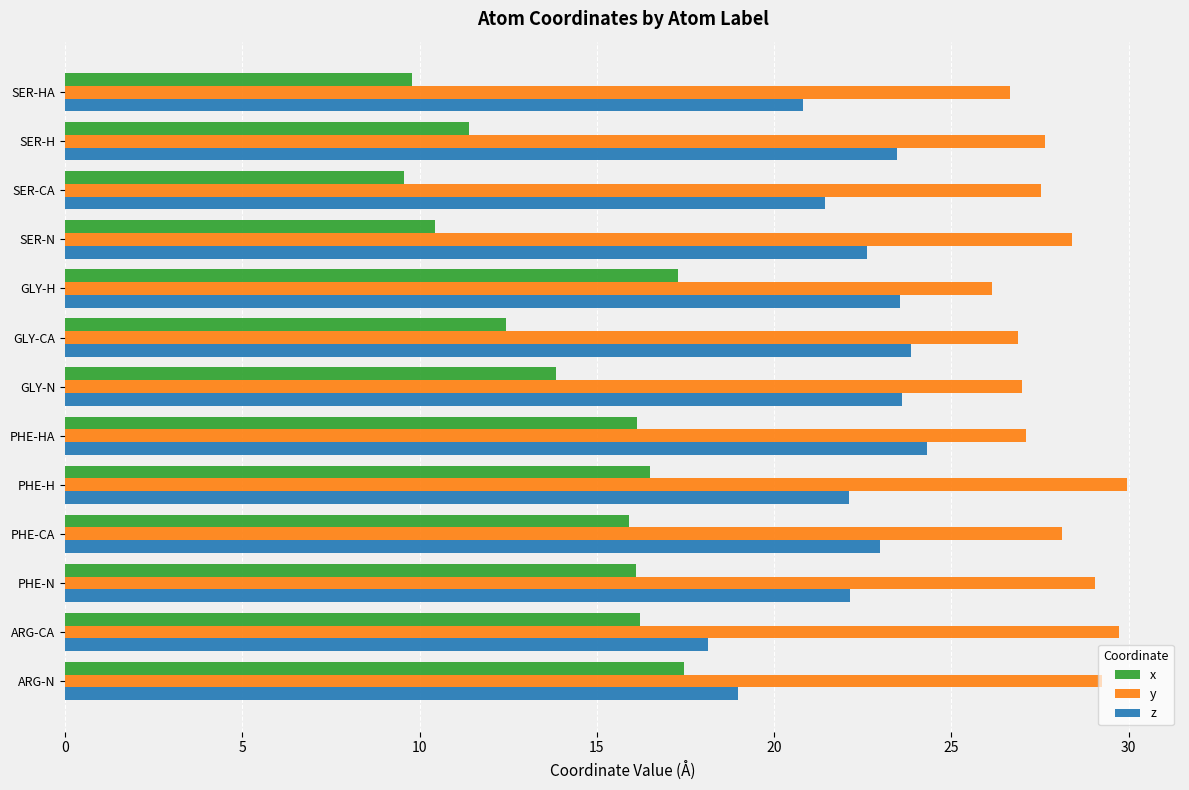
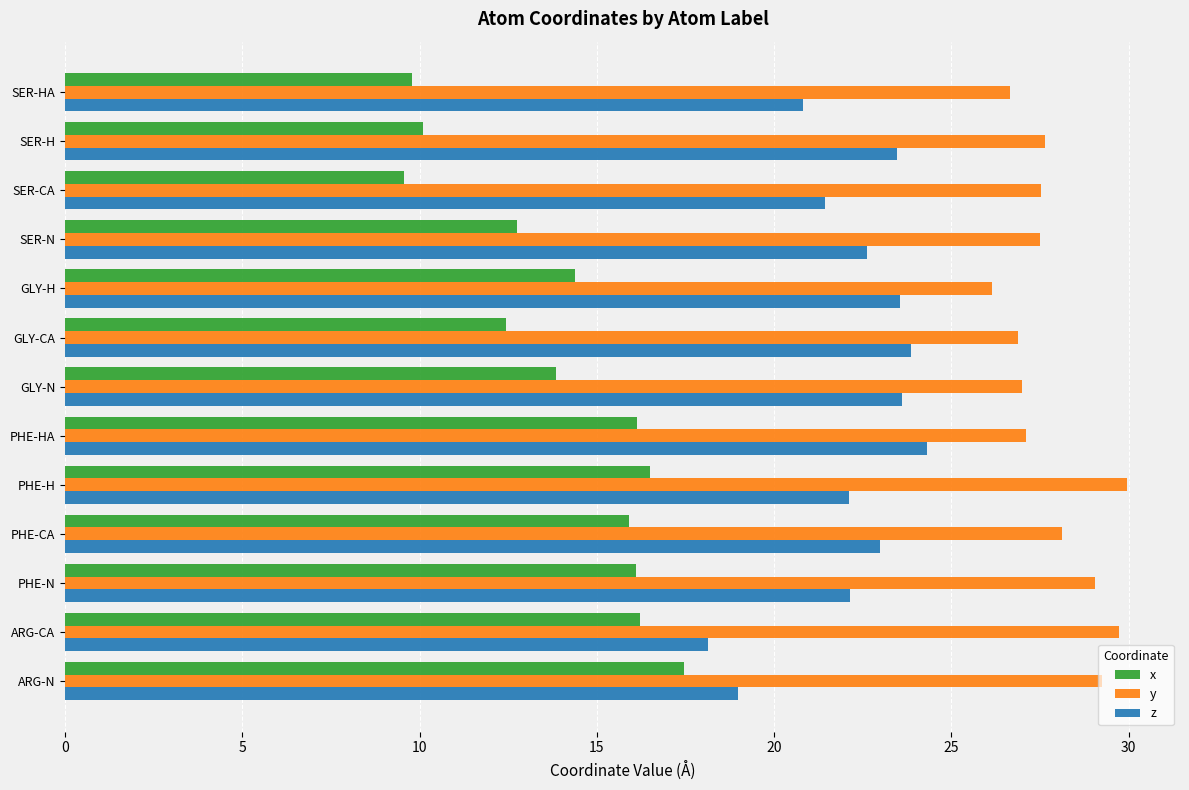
x, SER-H: 11.4 -> 10.1
x, SER-N: 10.4 -> 12.7
y, SER-N: 28.4 -> 27.5
x, GLY-H: 17.3 -> 14.4
